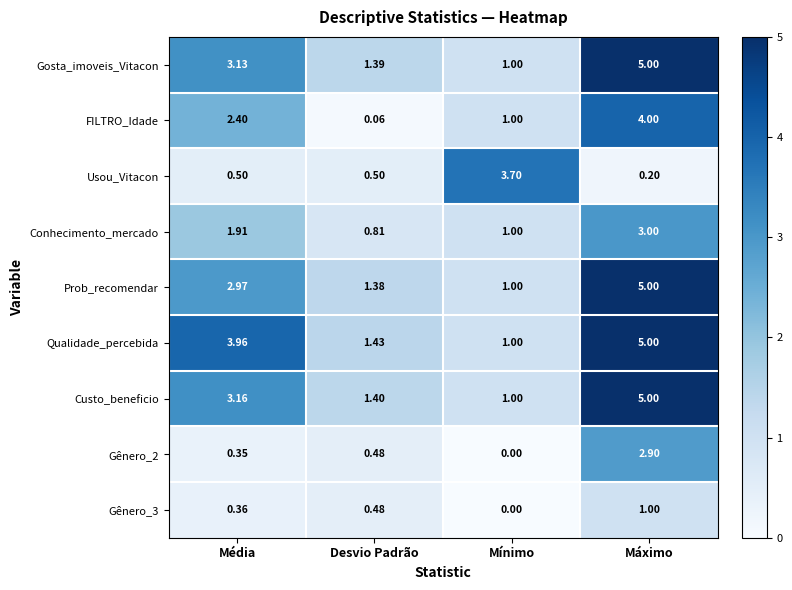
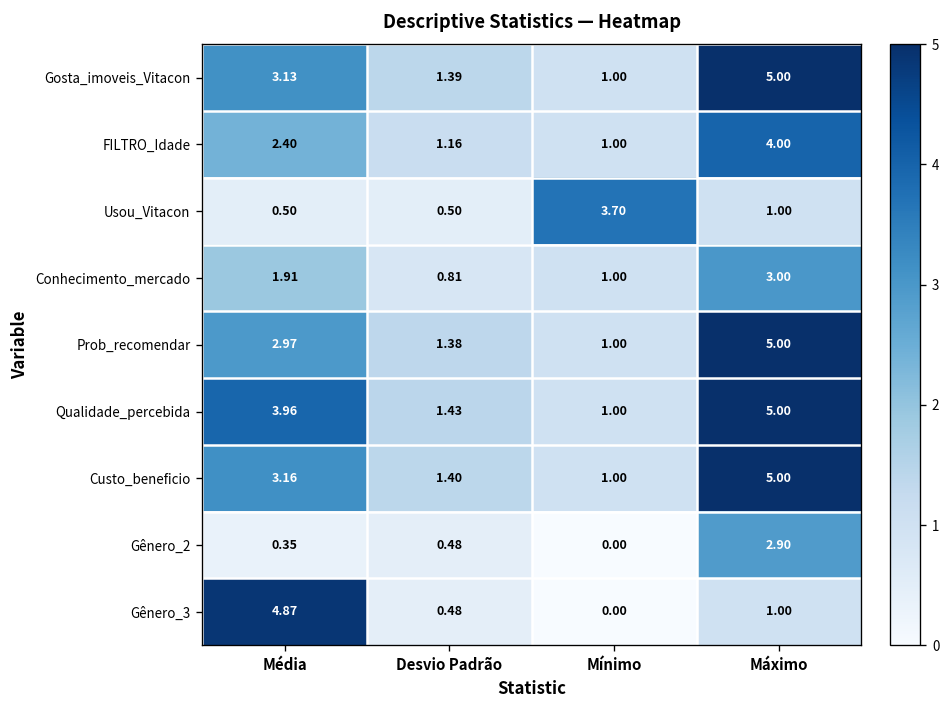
FILTRO_Idade, Desvio Padrão: 0.06 -> 1.16
Usou_Vitacon, Máximo: 0.20 -> 1.00
Gênero_3, Média: 0.36 -> 4.87
